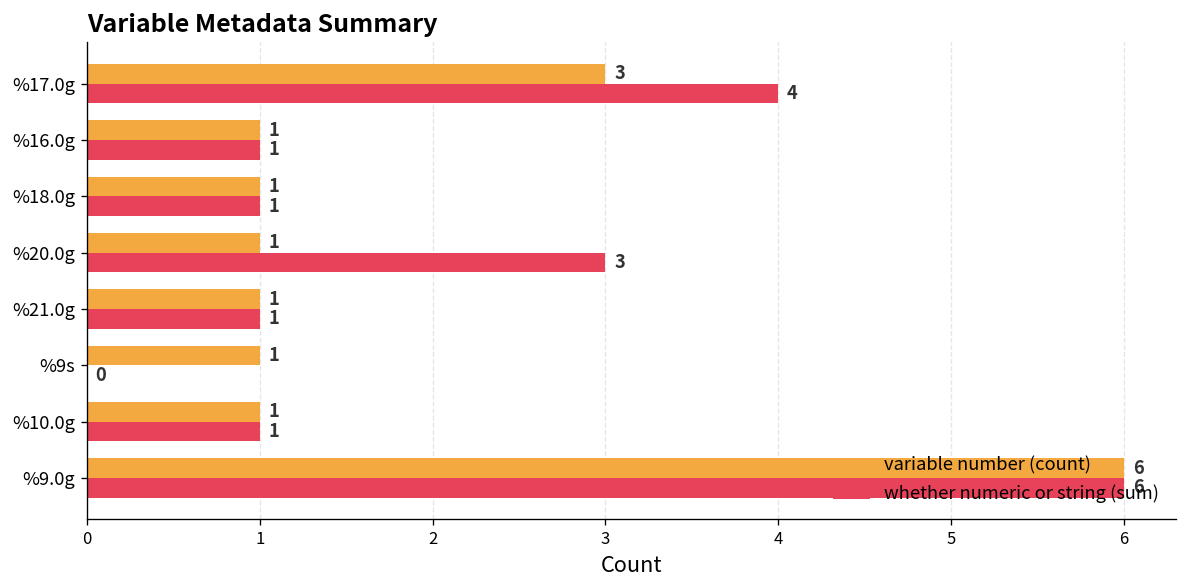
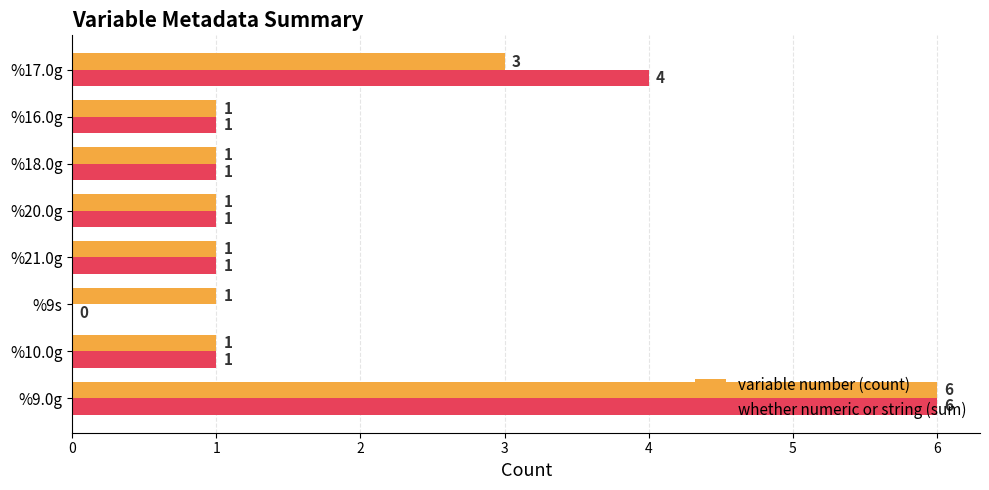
whether numeric or string (sum), %20.0g: 3 -> 1
